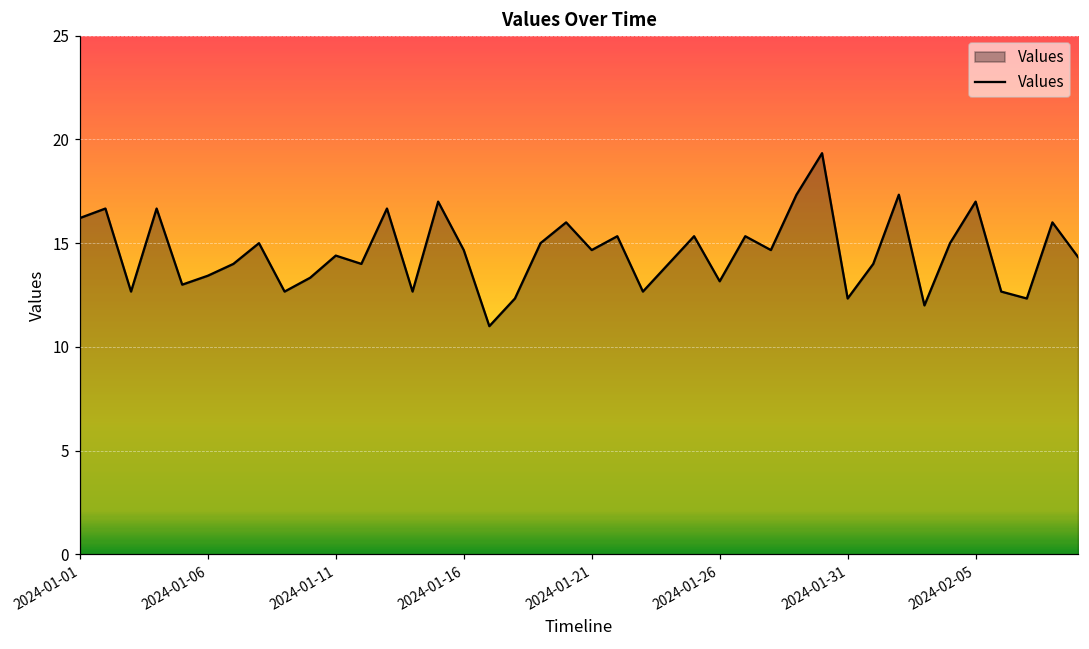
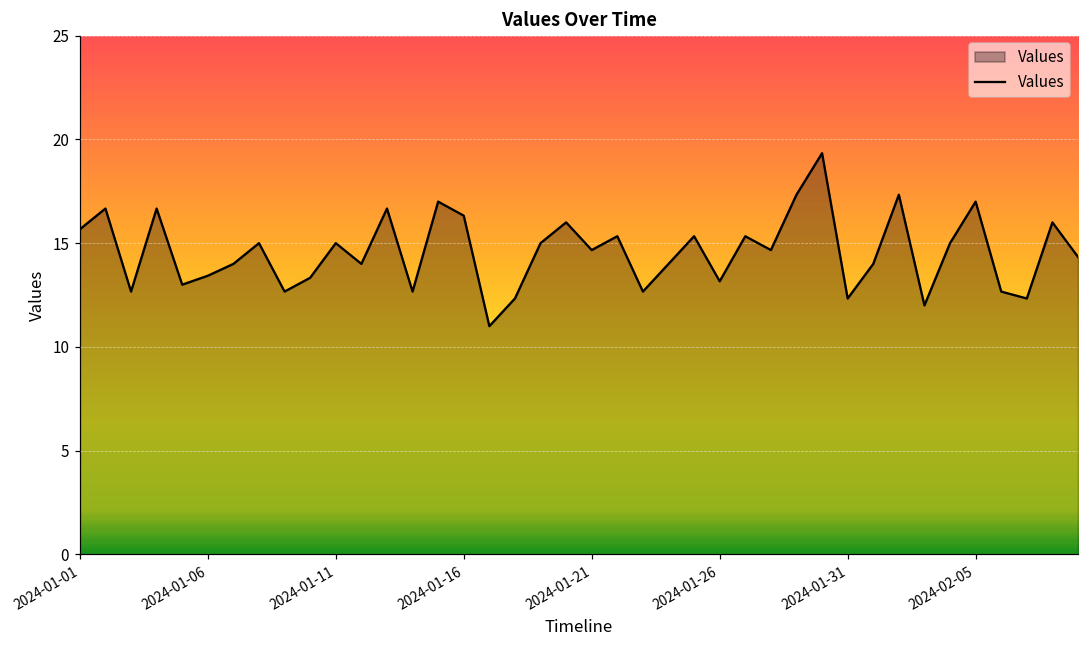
2024-01-01: 16.2 -> 15.7
2024-01-11: 14.4 -> 15.0
2024-01-16: 14.7 -> 16.3
